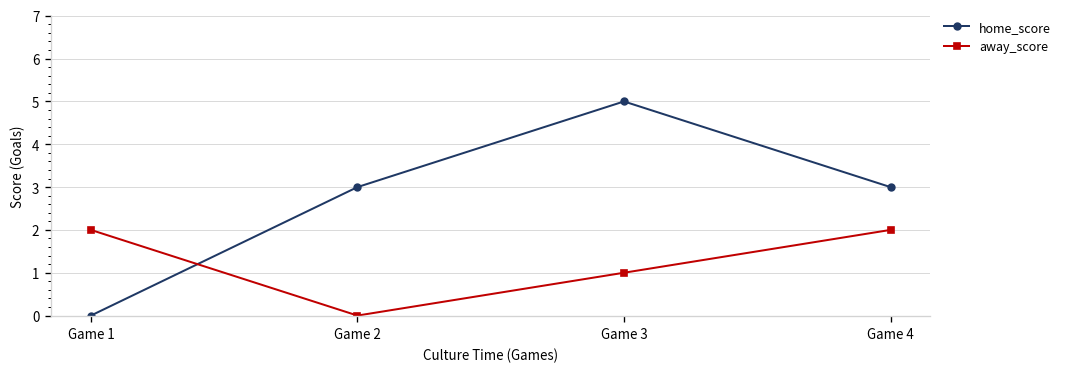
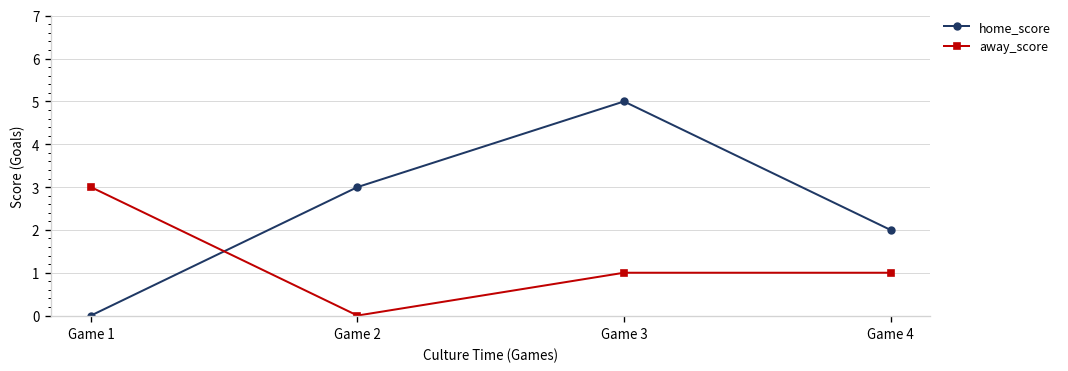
away_score, Game 1: 2 -> 3
home_score, Game 4: 3 -> 2
away_score, Game 4: 2 -> 1
